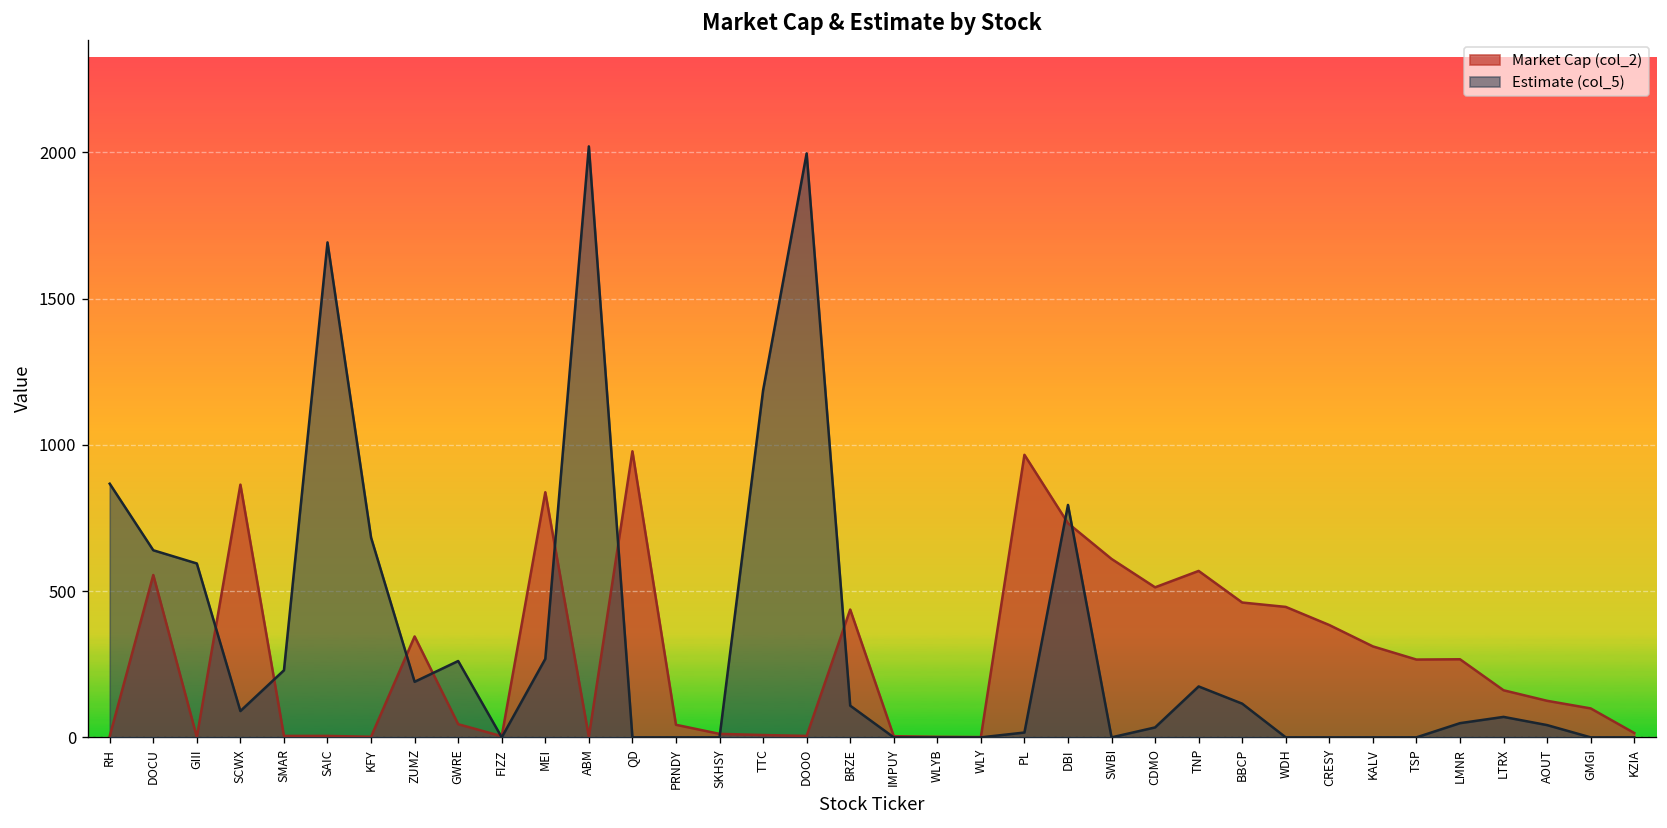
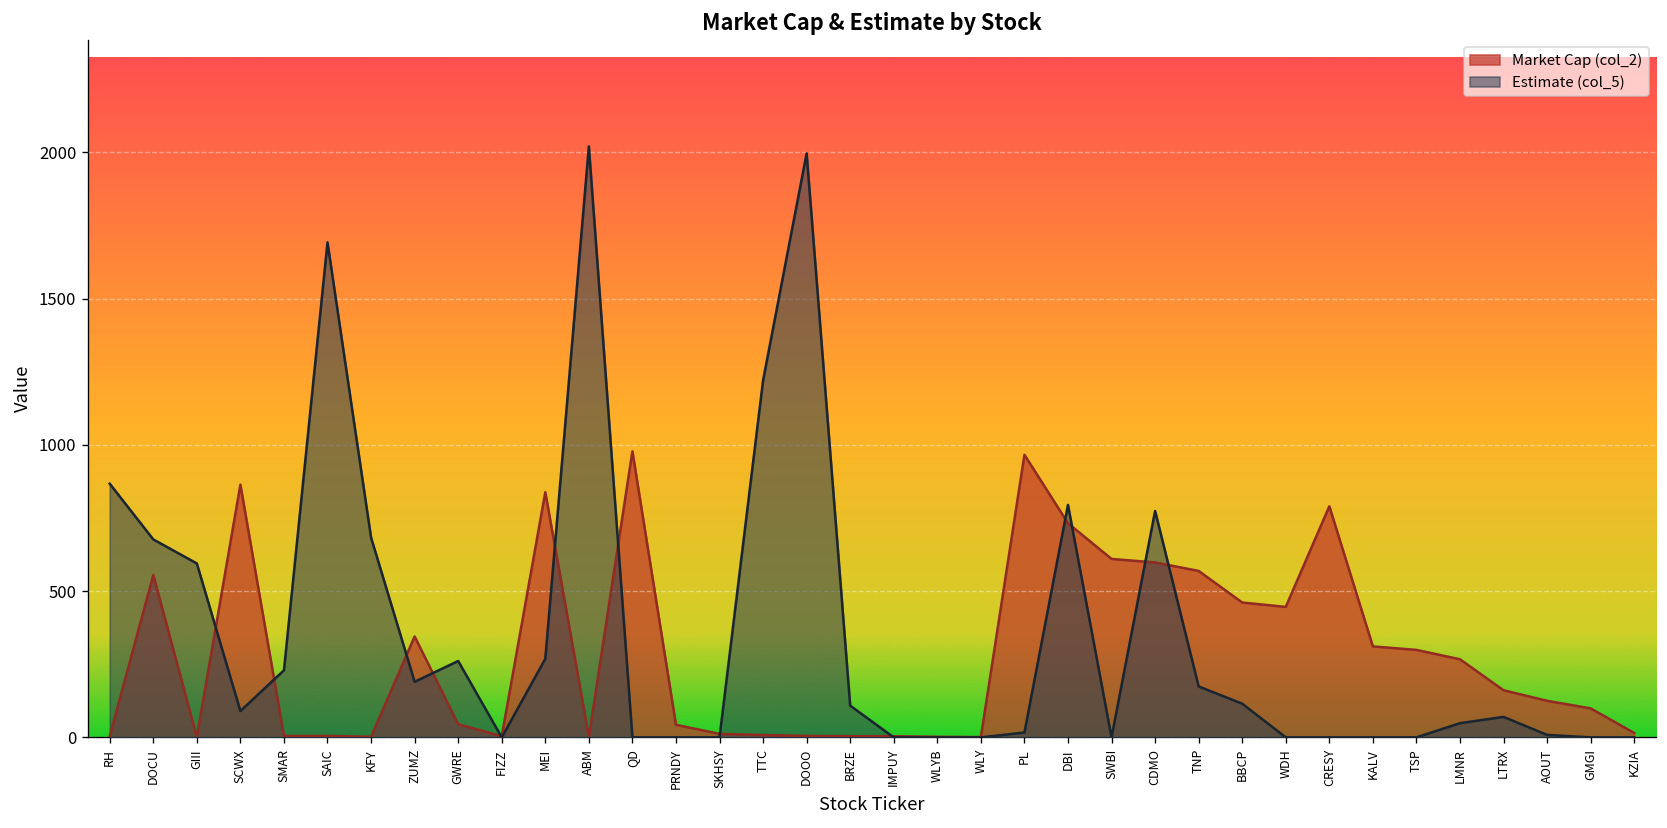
Estimate (col_5), DOCU: 640 -> 680
Estimate (col_5), TTC: 1190 -> 1220
Market Cap (col_2), BRZE: 440 -> 0
Market Cap (col_2), CDMO: 510 -> 600
Estimate (col_5), CDMO: 30 -> 770
Market Cap (col_2), CRESY: 380 -> 790
Market Cap (col_2), TSP: 270 -> 300
Estimate (col_5), AOUT: 40 -> 10
